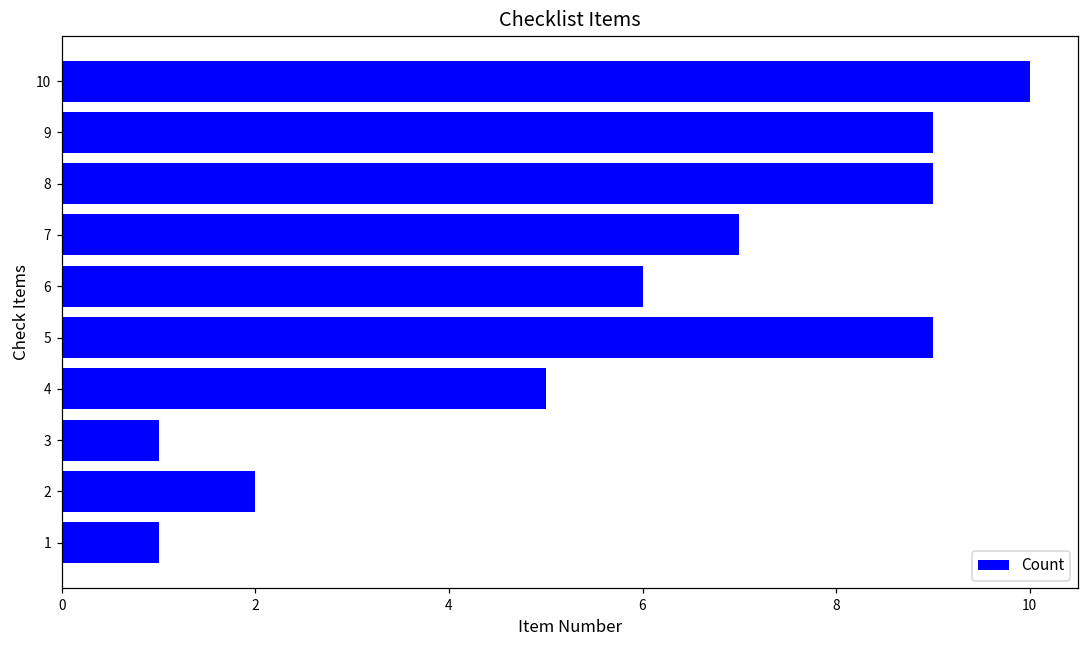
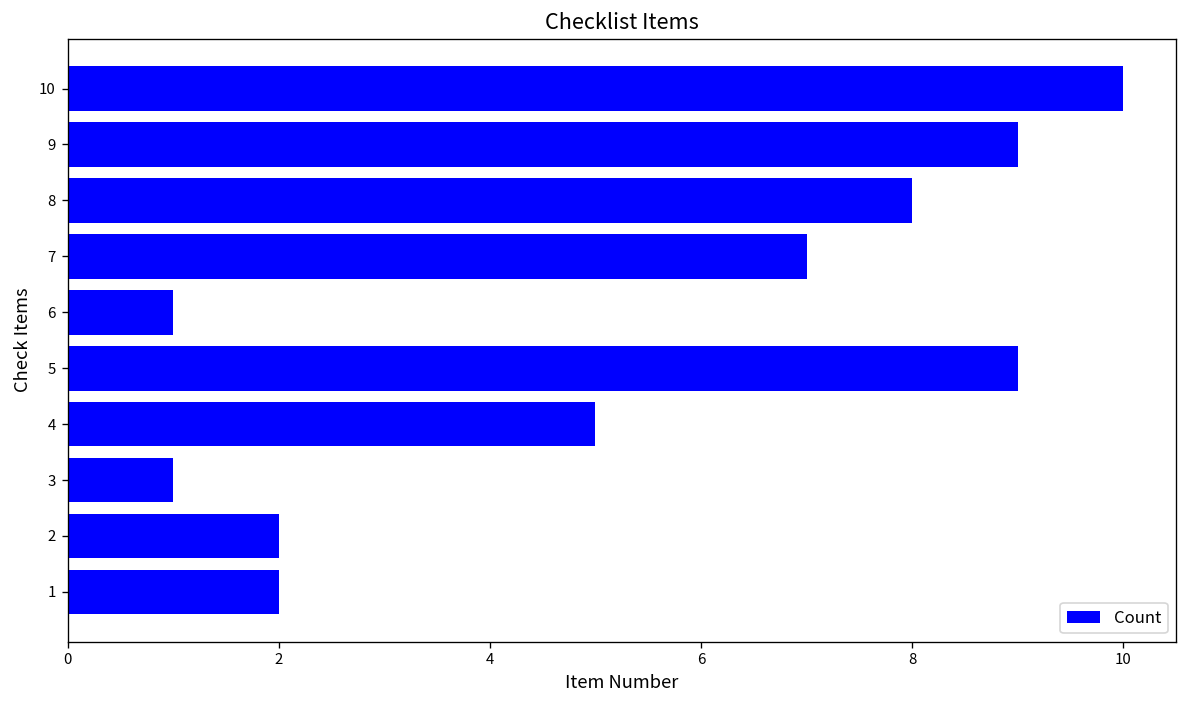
8: 9 -> 8
6: 6 -> 1
1: 1 -> 2
